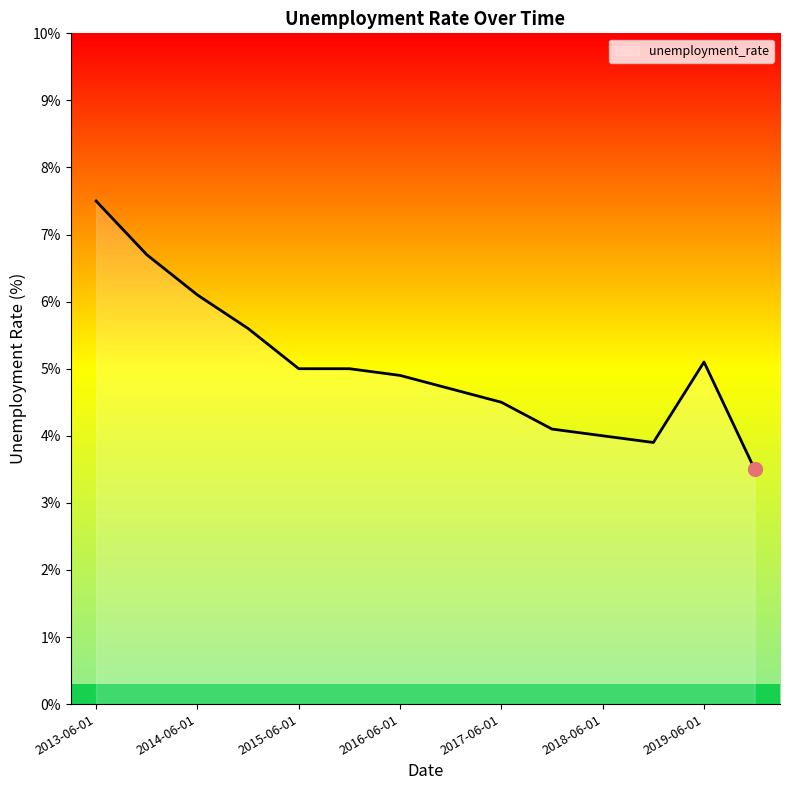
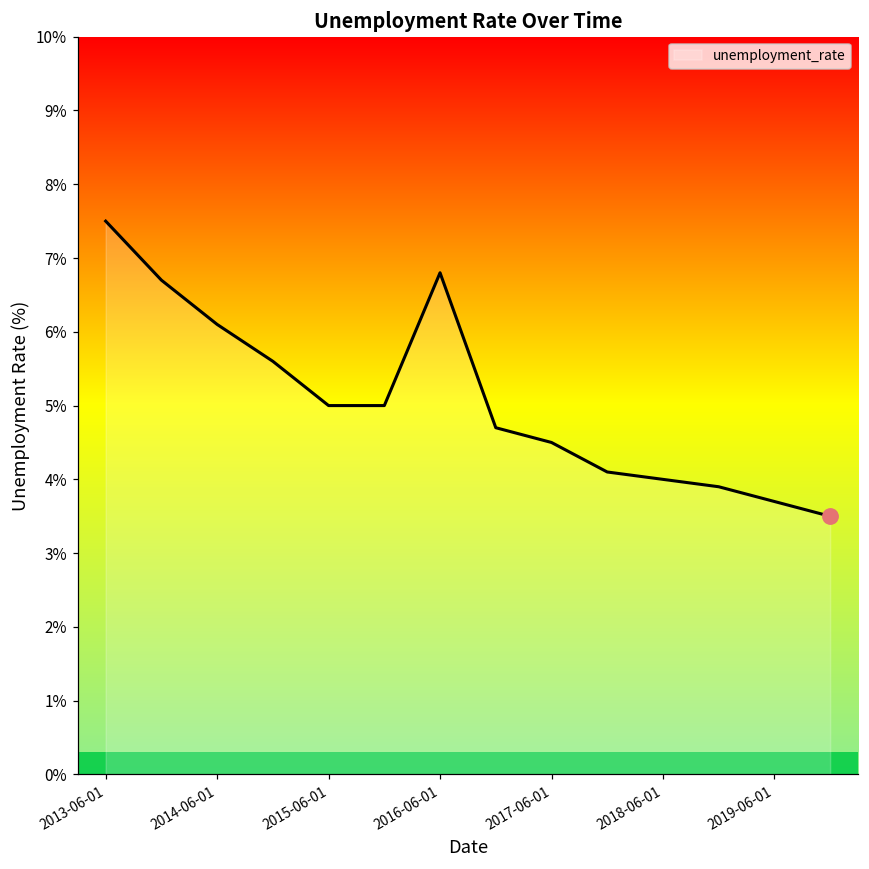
unemployment_rate, 2016-06-01: 4.9% -> 6.8%
unemployment_rate, 2019-06-01: 5.1% -> 3.7%
